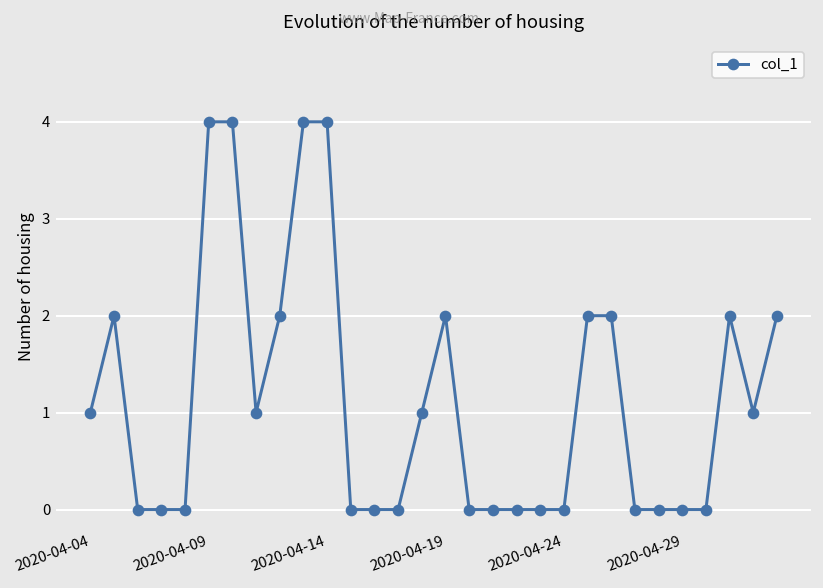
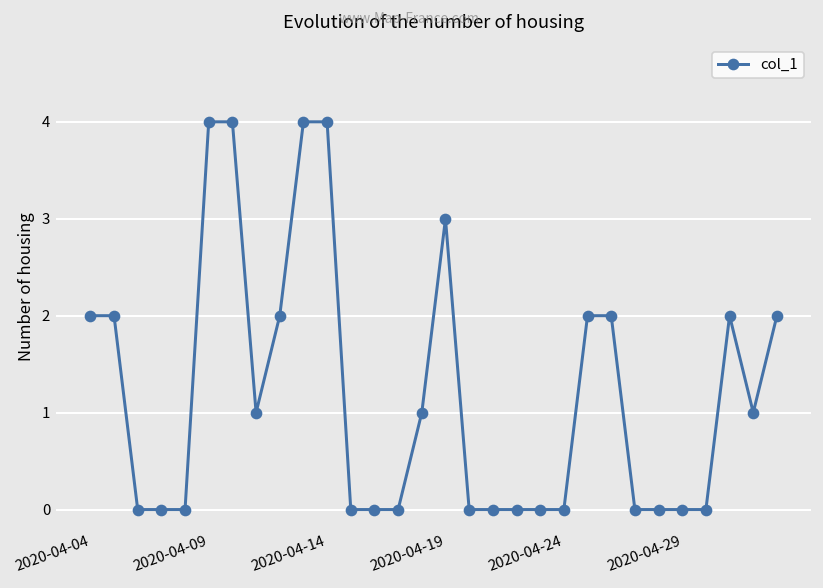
2020-04-04: 1 -> 2
2020-04-19: 2 -> 3
